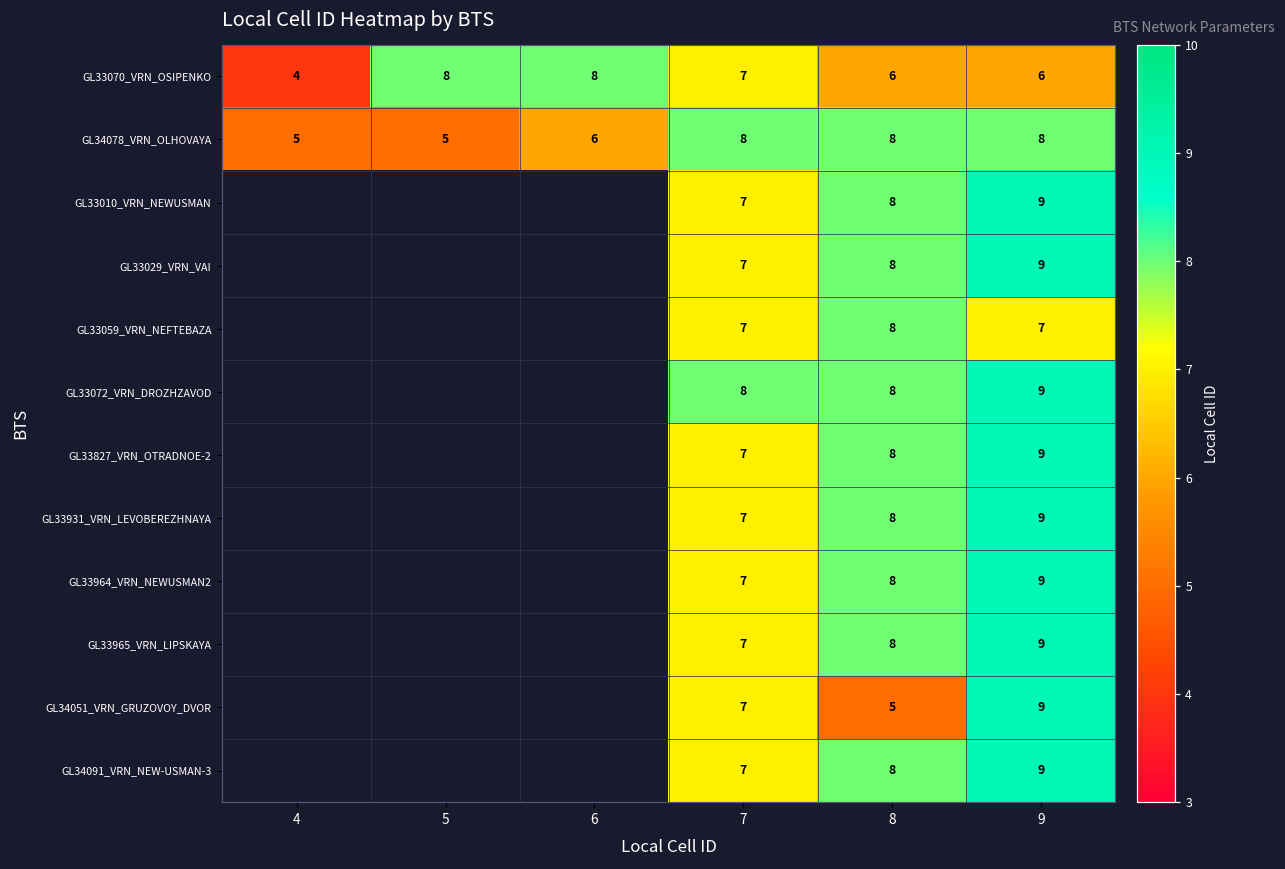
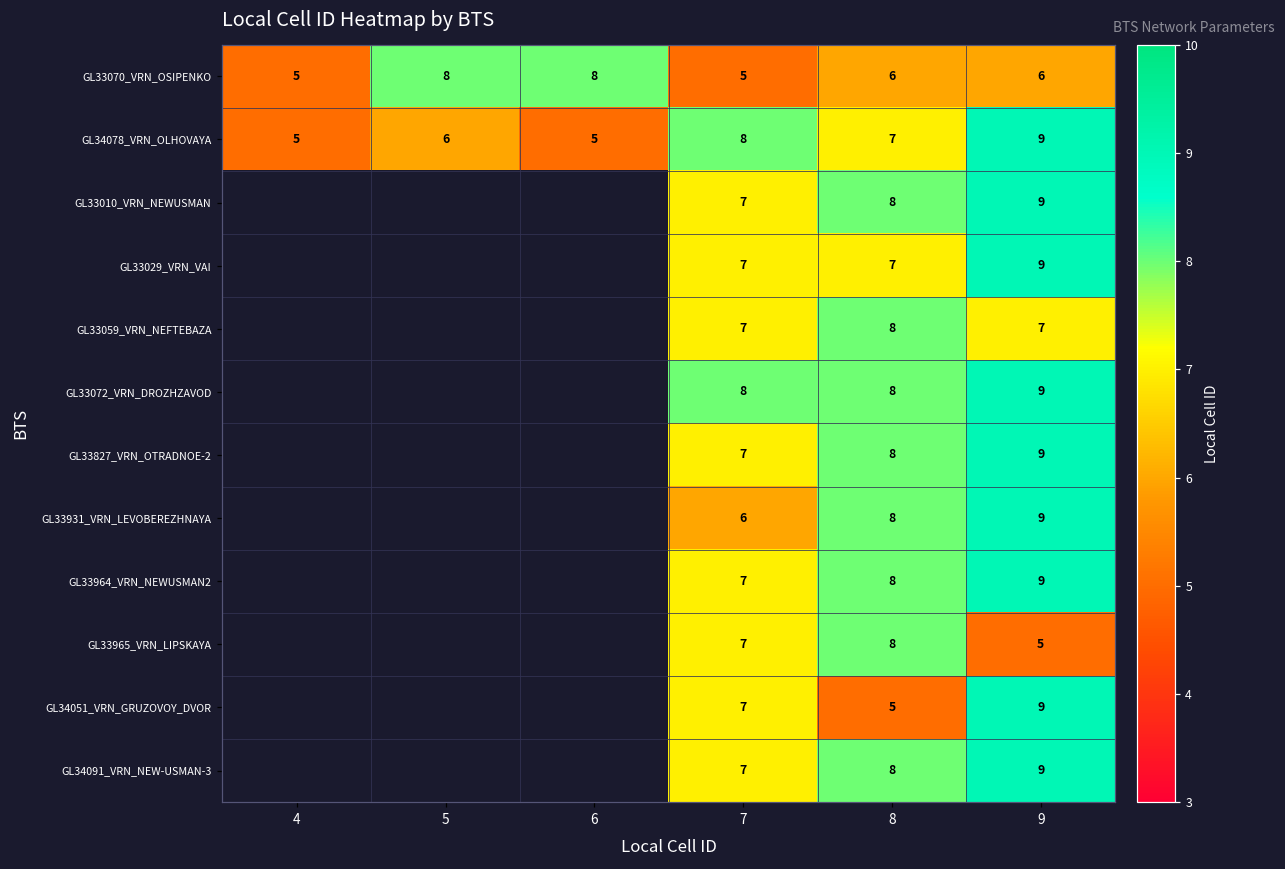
GL33070_VRN_OSIPENKO, 4: 4 -> 5
GL33070_VRN_OSIPENKO, 7: 7 -> 5
GL34078_VRN_OLHOVAYA, 5: 5 -> 6
GL34078_VRN_OLHOVAYA, 6: 6 -> 5
GL34078_VRN_OLHOVAYA, 8: 8 -> 7
GL34078_VRN_OLHOVAYA, 9: 8 -> 9
GL33029_VRN_VAI, 8: 8 -> 7
GL33931_VRN_LEVOBEREZHNAYA, 7: 7 -> 6
GL33965_VRN_LIPSKAYA, 9: 9 -> 5
